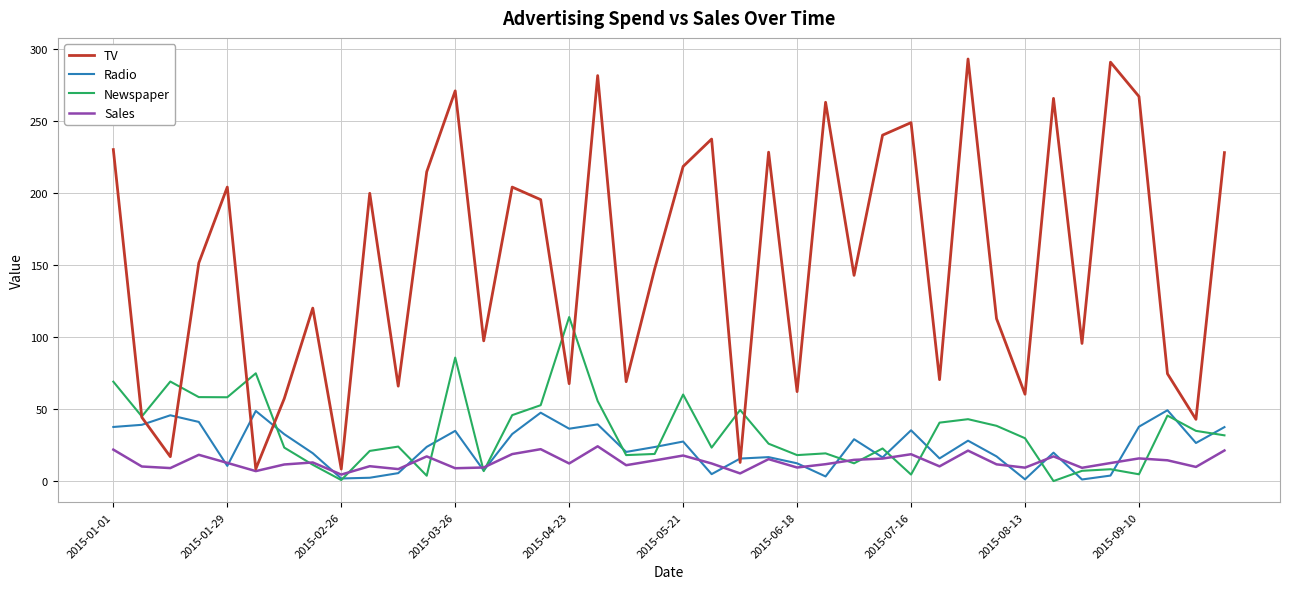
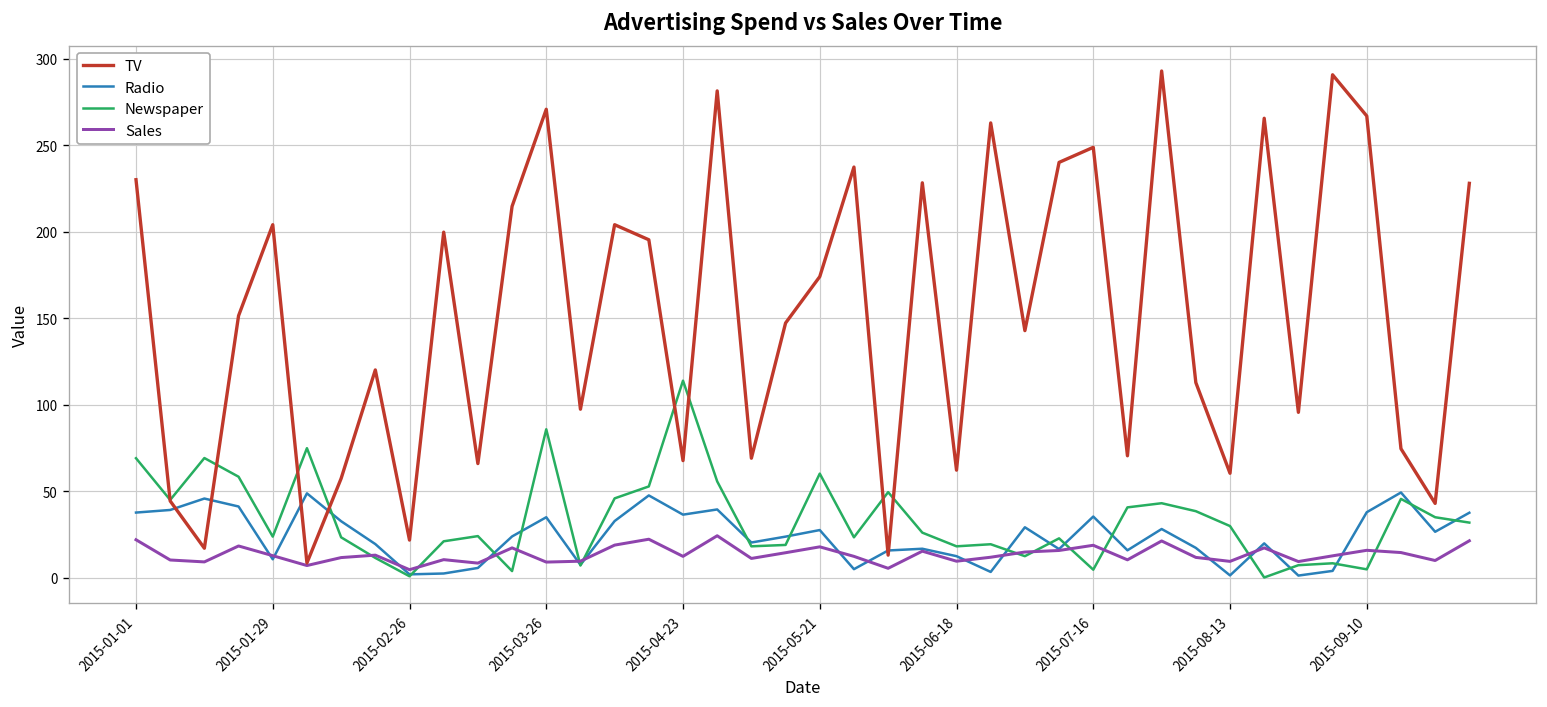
Newspaper, 2015-01-29: 58 -> 24
TV, 2015-02-26: 9 -> 22
TV, 2015-05-21: 218 -> 174
